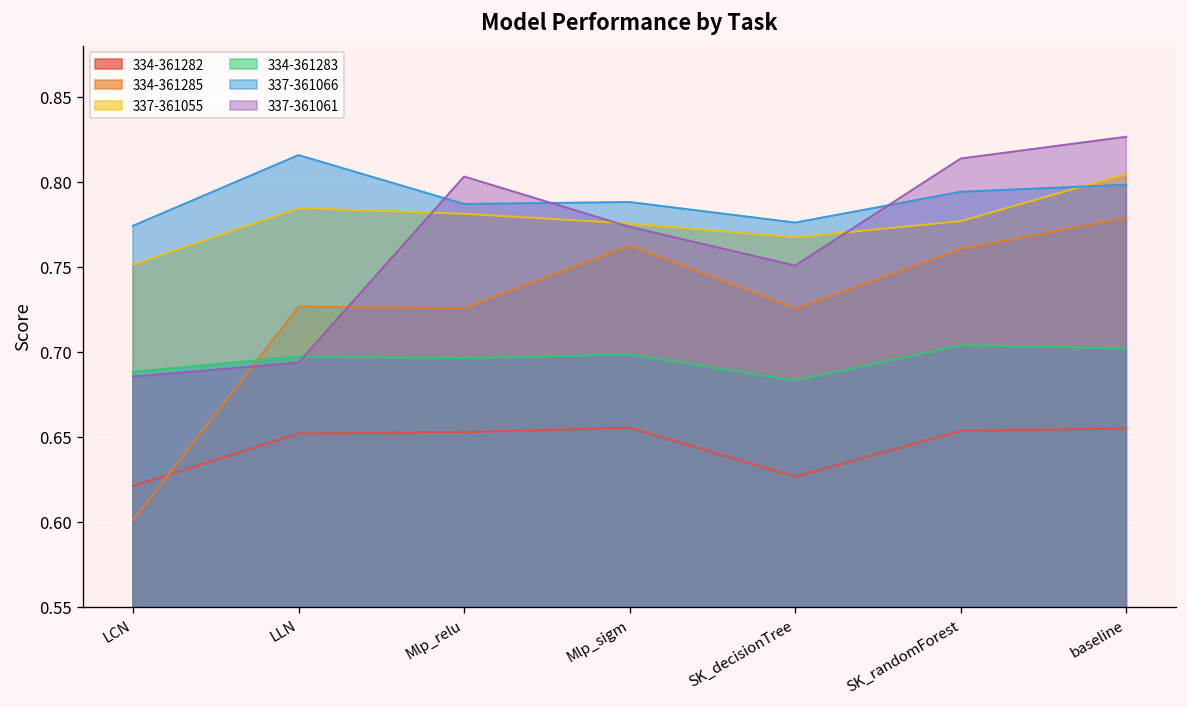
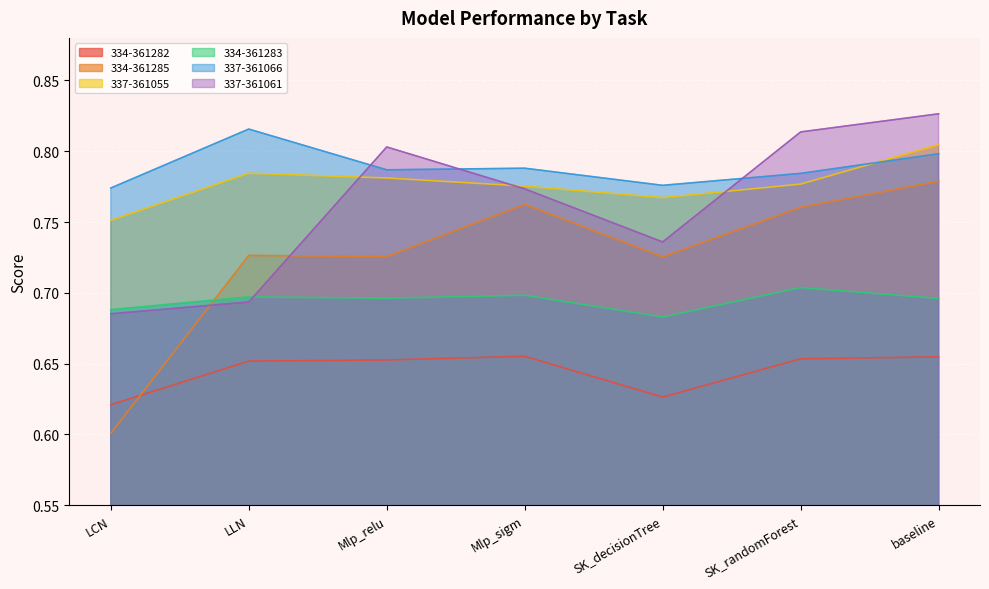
337-361061, SK_decisionTree: 0.751 -> 0.736
337-361066, SK_randomForest: 0.794 -> 0.784
334-361283, baseline: 0.702 -> 0.696
